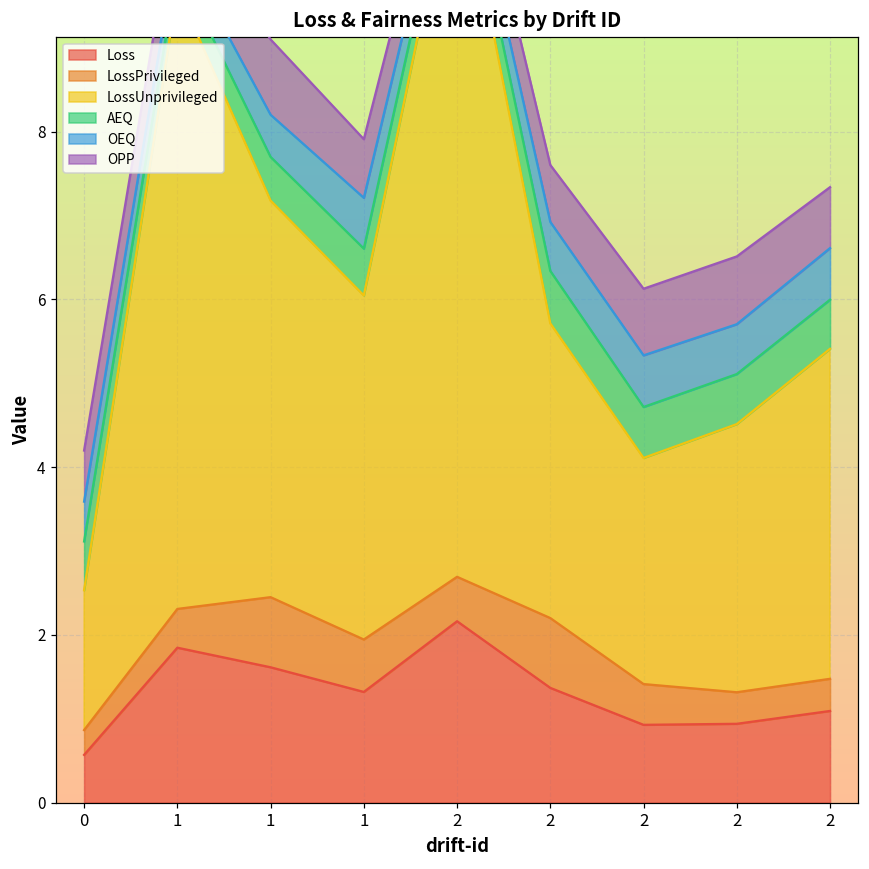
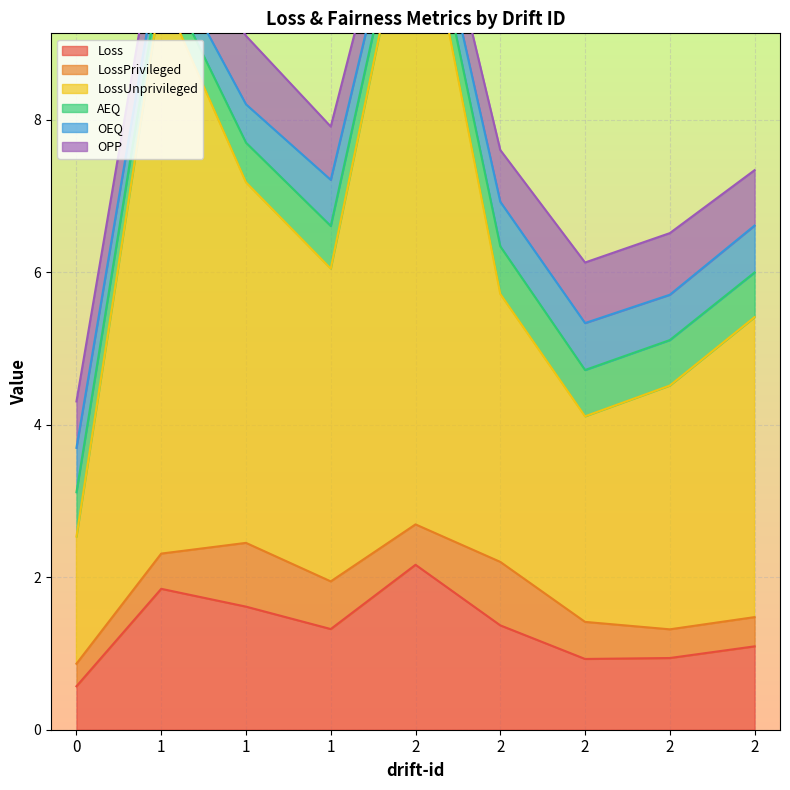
OEQ, 0: 0.5 -> 0.6
